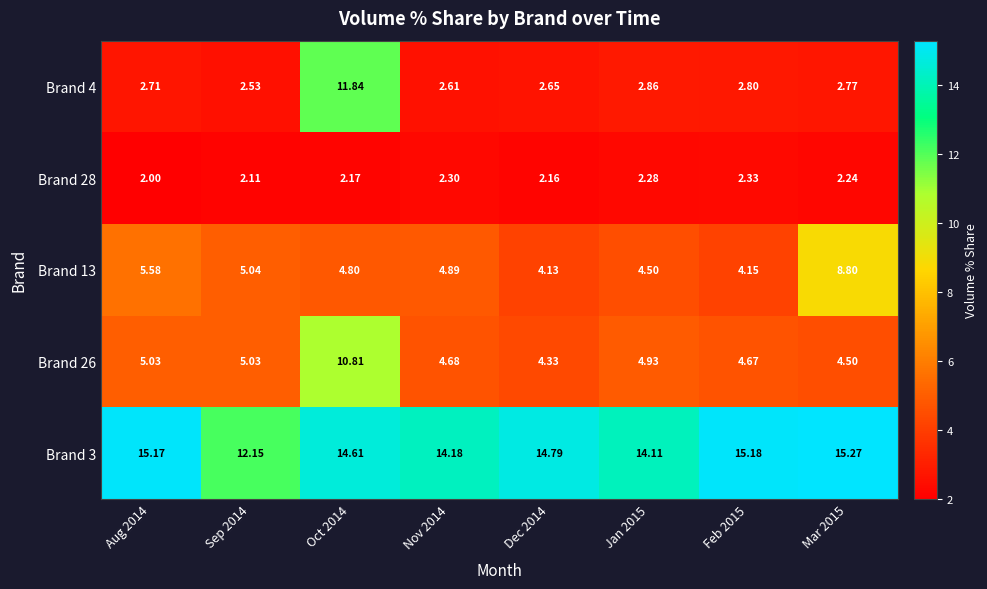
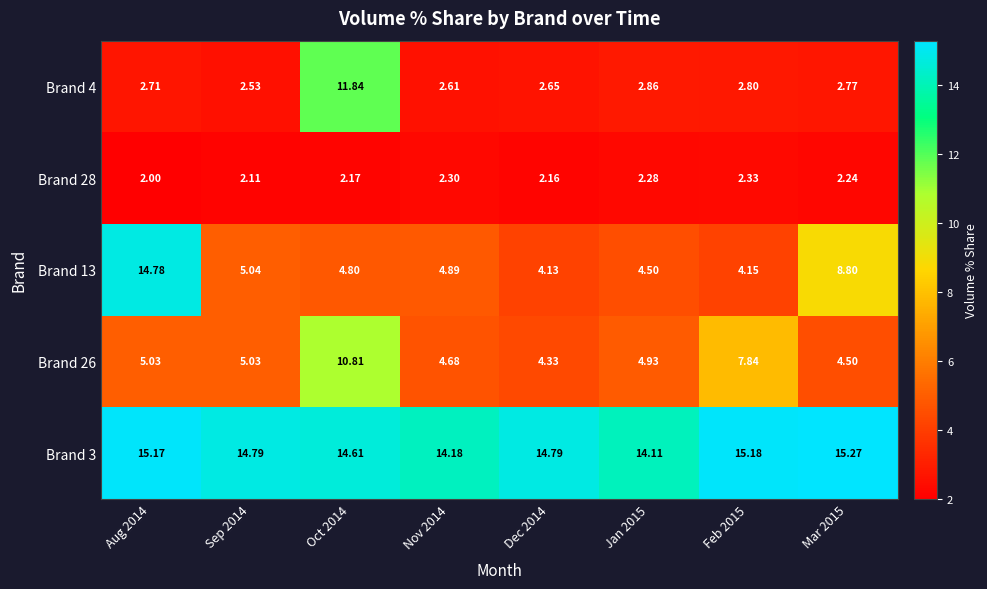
Brand 13, Aug 2014: 5.58 -> 14.78
Brand 26, Feb 2015: 4.67 -> 7.84
Brand 3, Sep 2014: 12.15 -> 14.79
